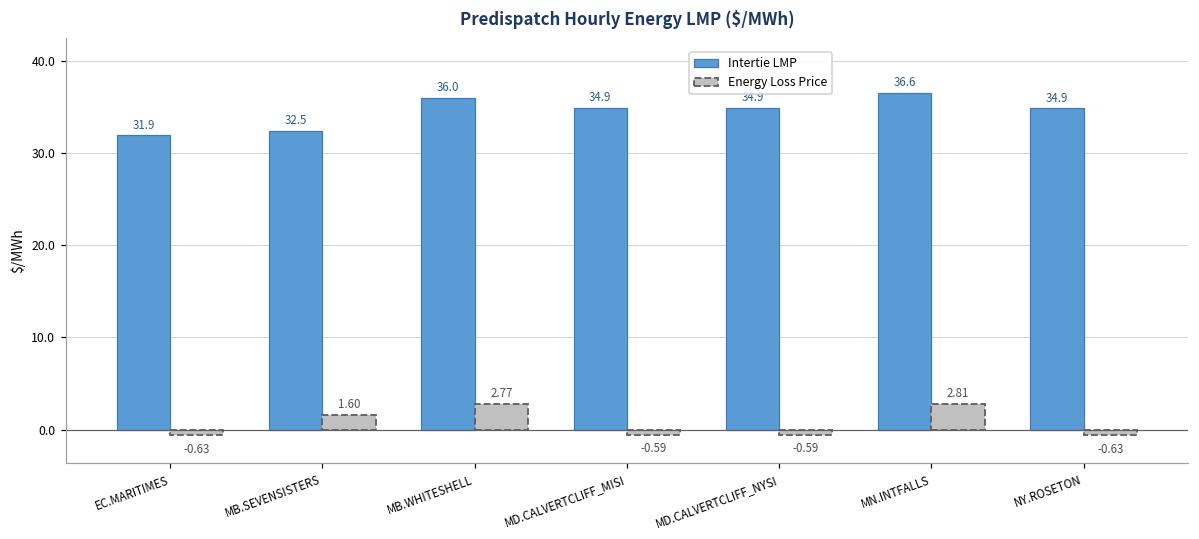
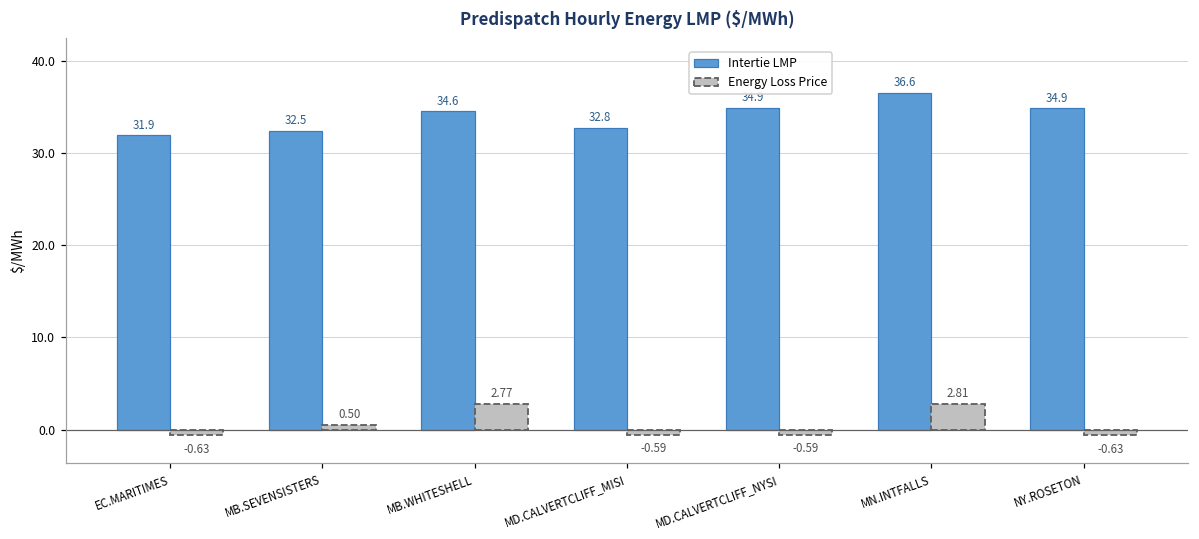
Energy Loss Price, MB.SEVENSISTERS: 1.60 -> 0.50
Intertie LMP, MB.WHITESHELL: 36.0 -> 34.6
Intertie LMP, MD.CALVERTCLIFF_MISI: 34.9 -> 32.8
